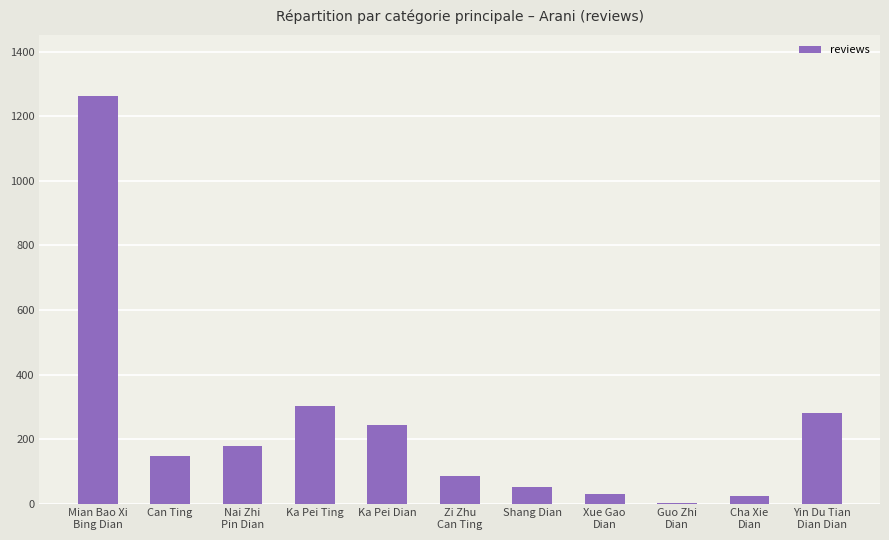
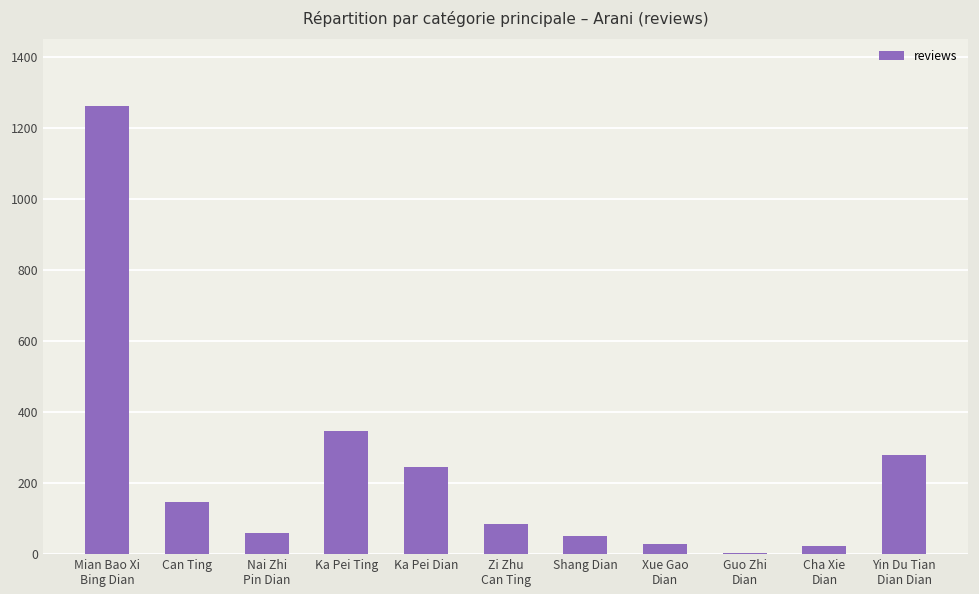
Nai Zhi Pin Dian: 180 -> 60
Ka Pei Ting: 300 -> 350
